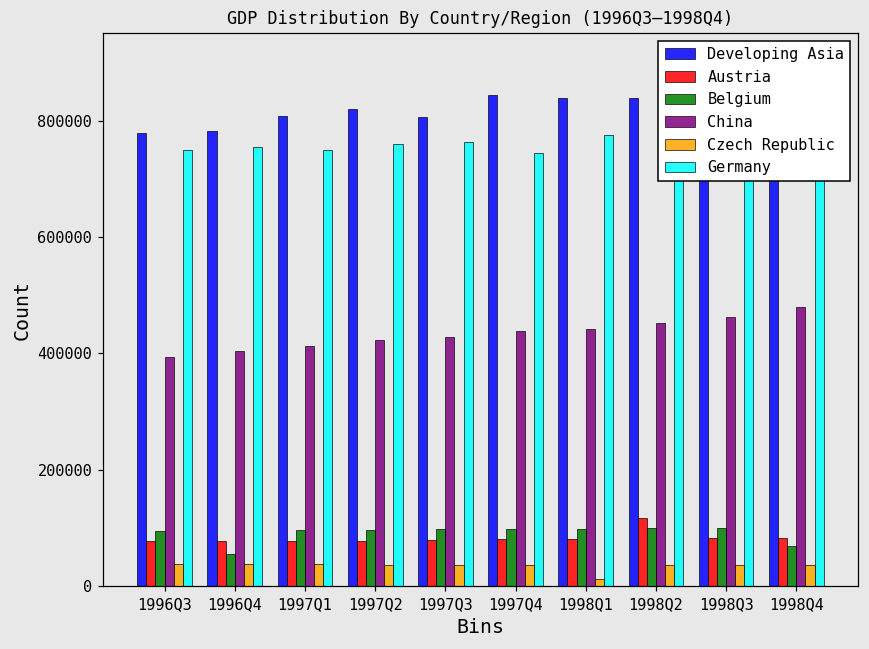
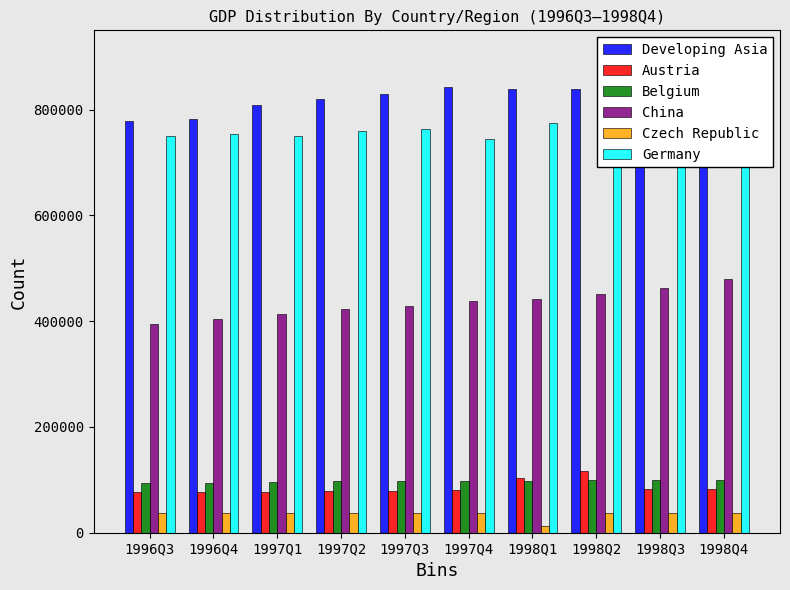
Belgium, 1996Q4: 50000 -> 90000
Developing Asia, 1997Q3: 810000 -> 830000
Austria, 1998Q1: 80000 -> 100000
Belgium, 1998Q4: 70000 -> 100000
